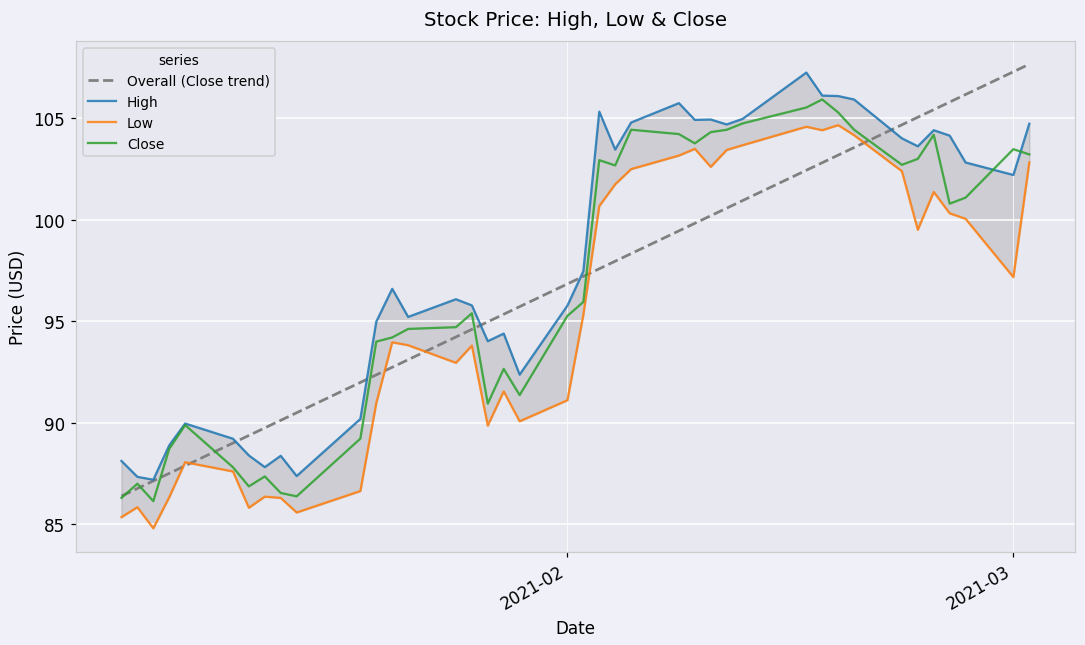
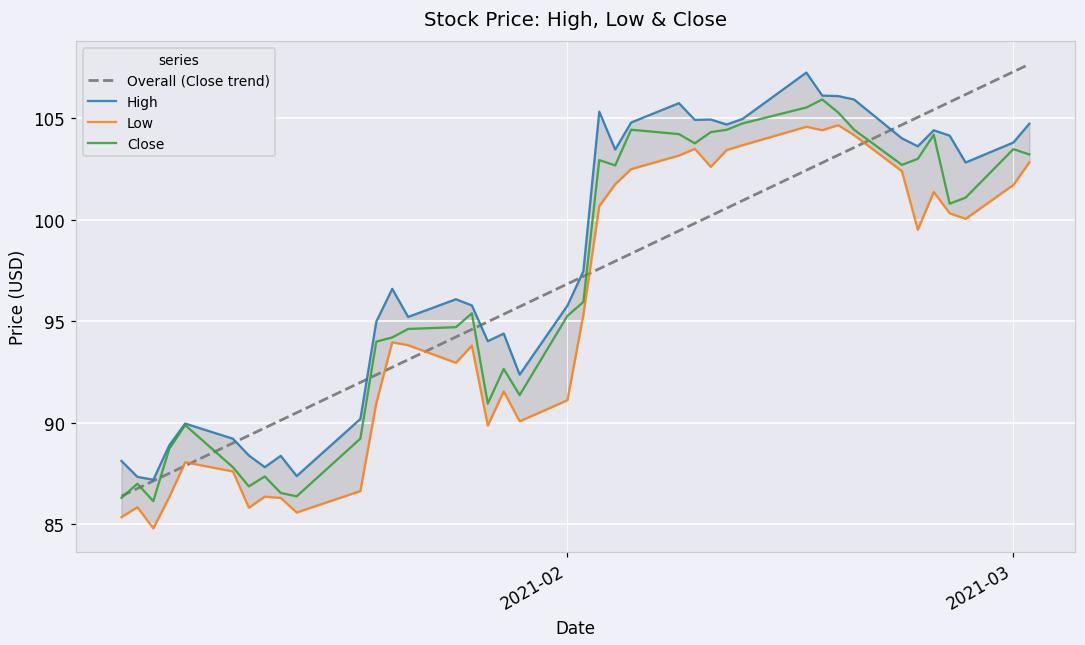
High, 2021-03: 102.2 -> 103.8
Low, 2021-03: 97.2 -> 101.7
